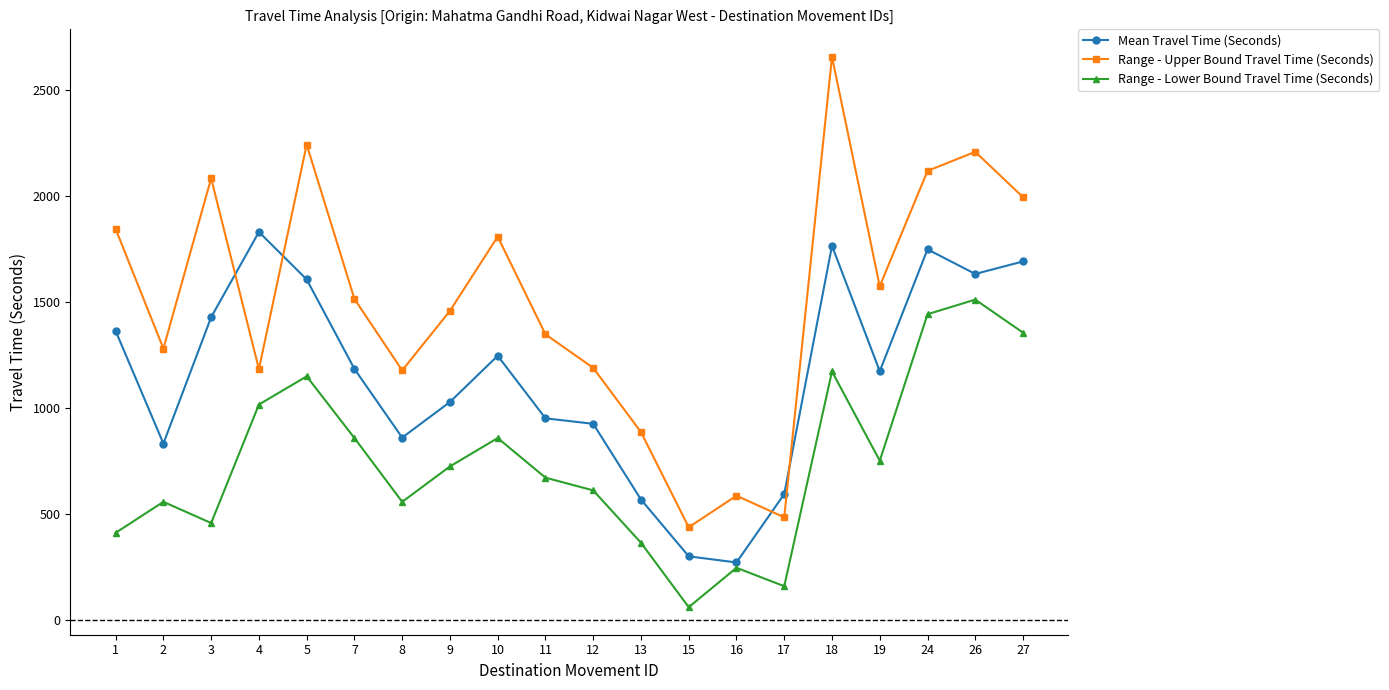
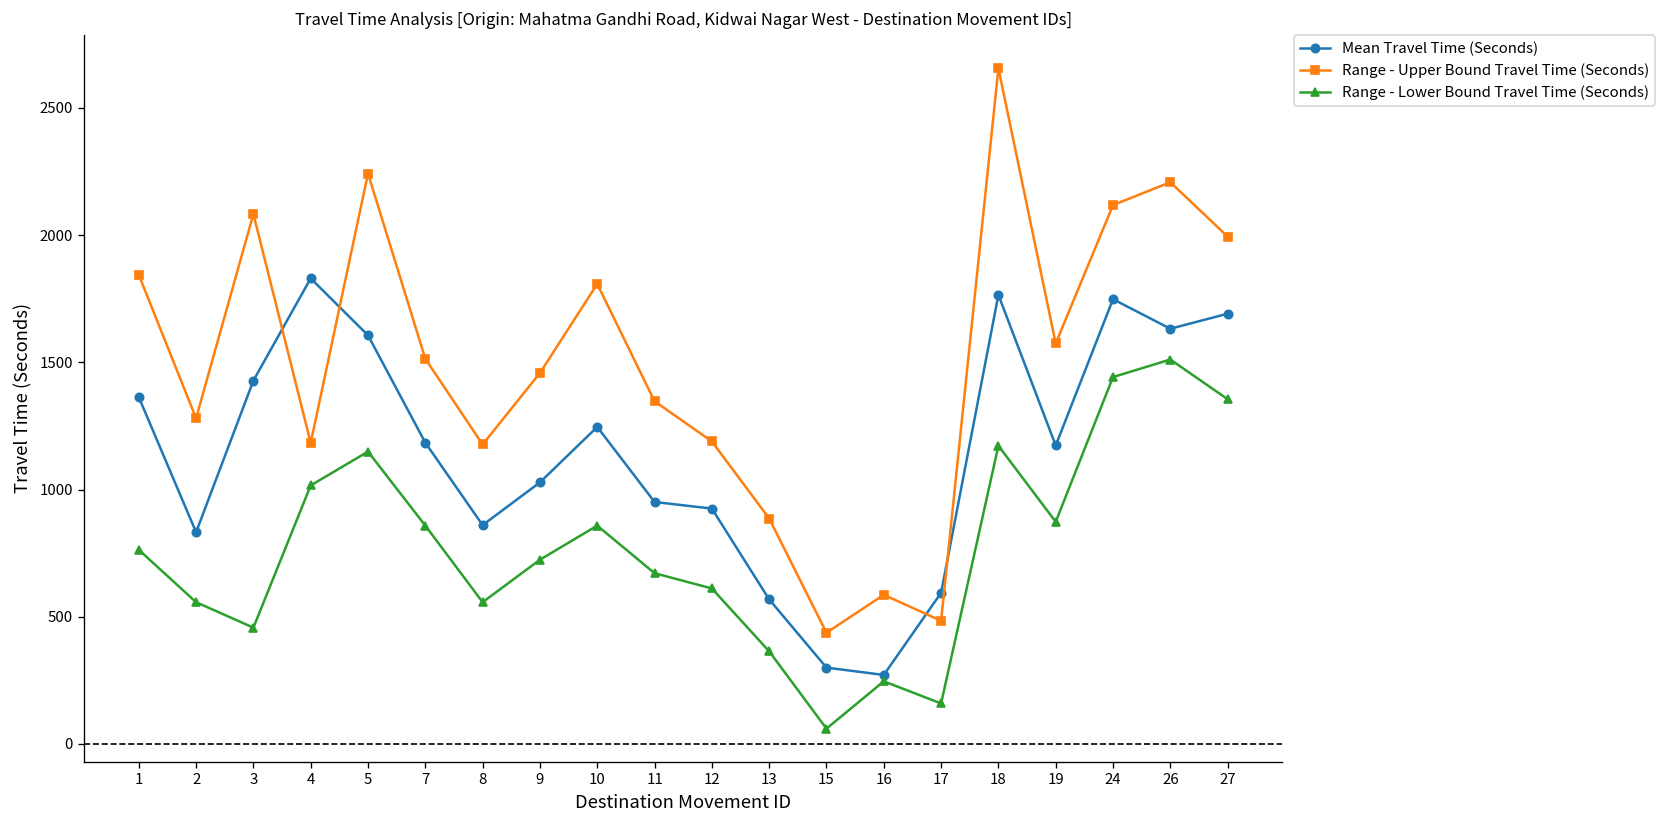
Range - Lower Bound Travel Time (Seconds), 1: 410 -> 760
Range - Lower Bound Travel Time (Seconds), 19: 750 -> 870
